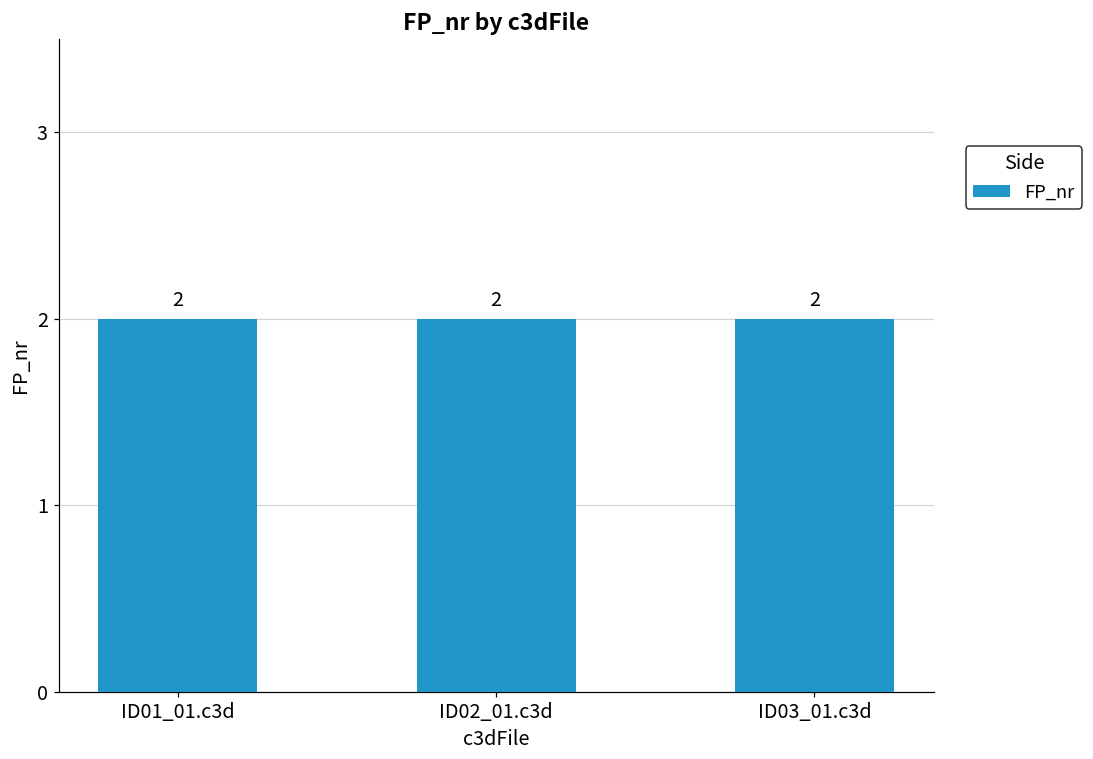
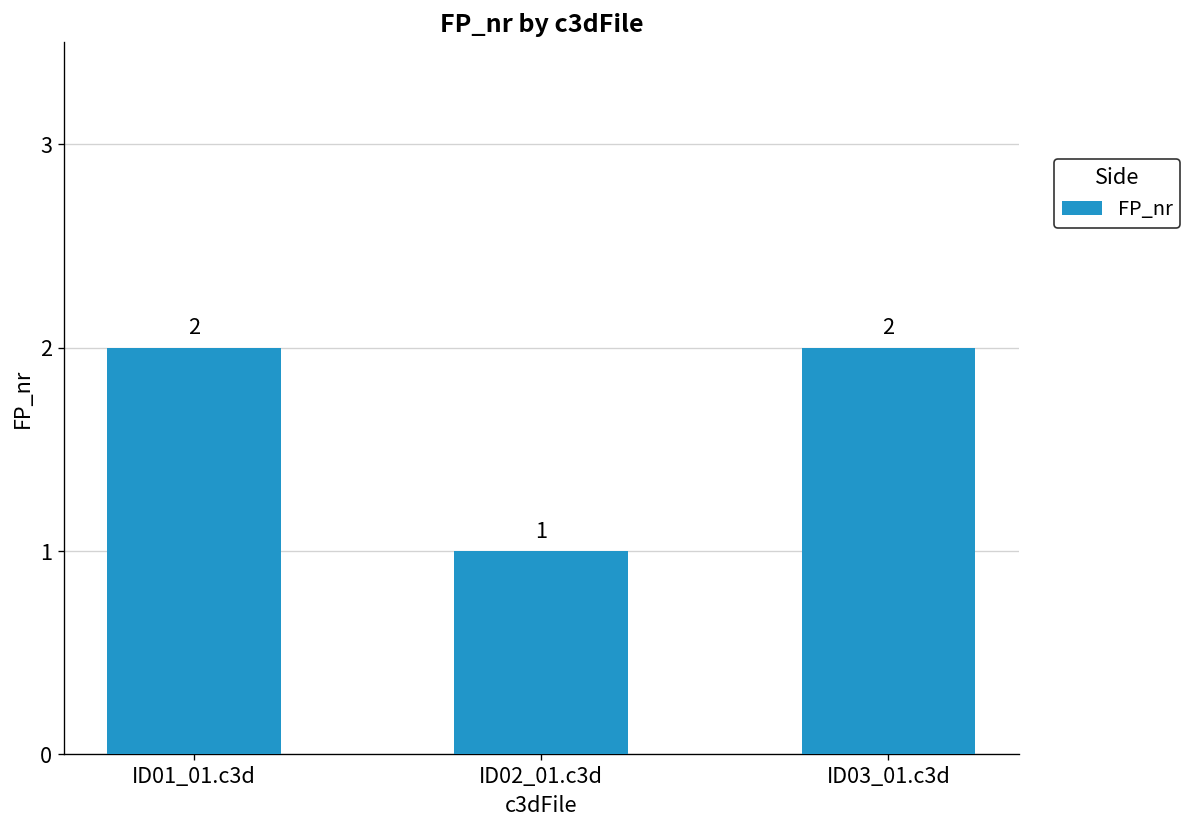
ID02_01.c3d: 2 -> 1
